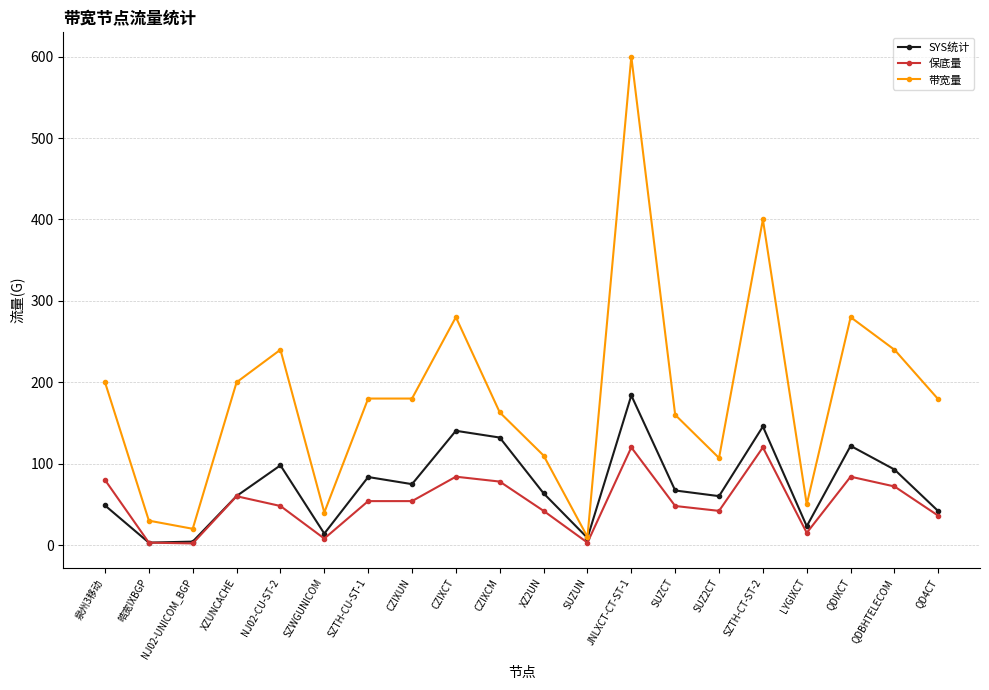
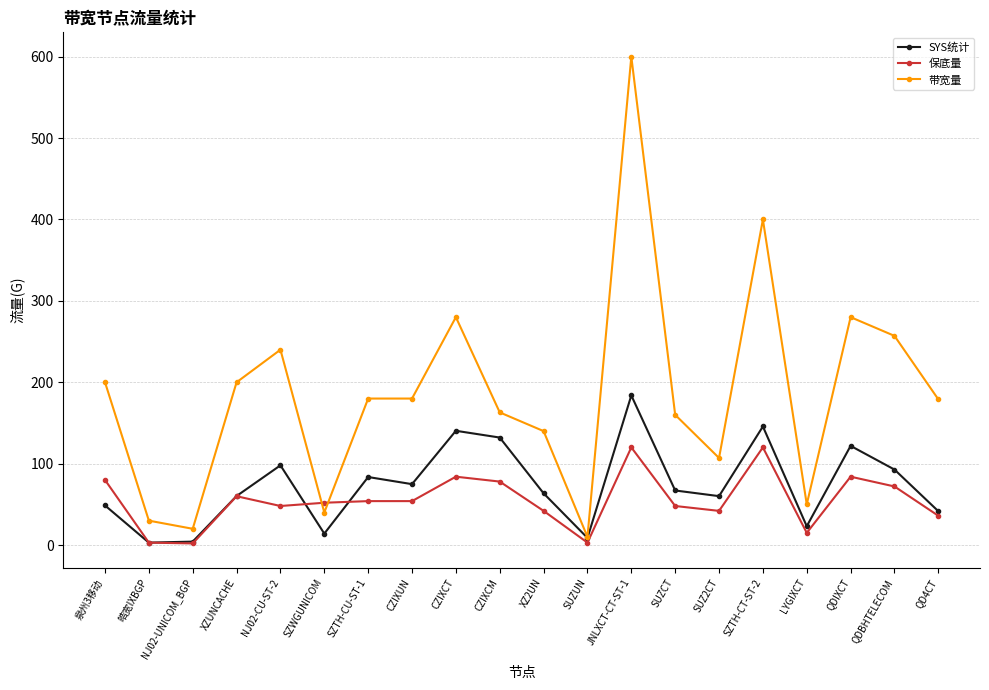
保底量, SZWGUNICOM: 10 -> 50
带宽量, XZ2UN: 110 -> 140
带宽量, QDBHTELECOM: 240 -> 260
